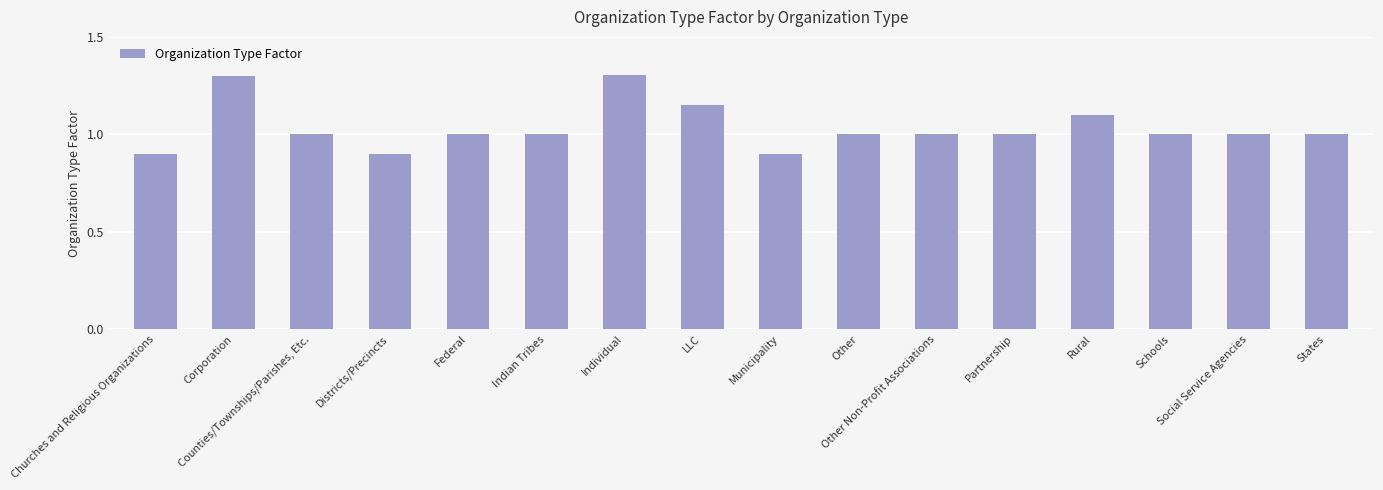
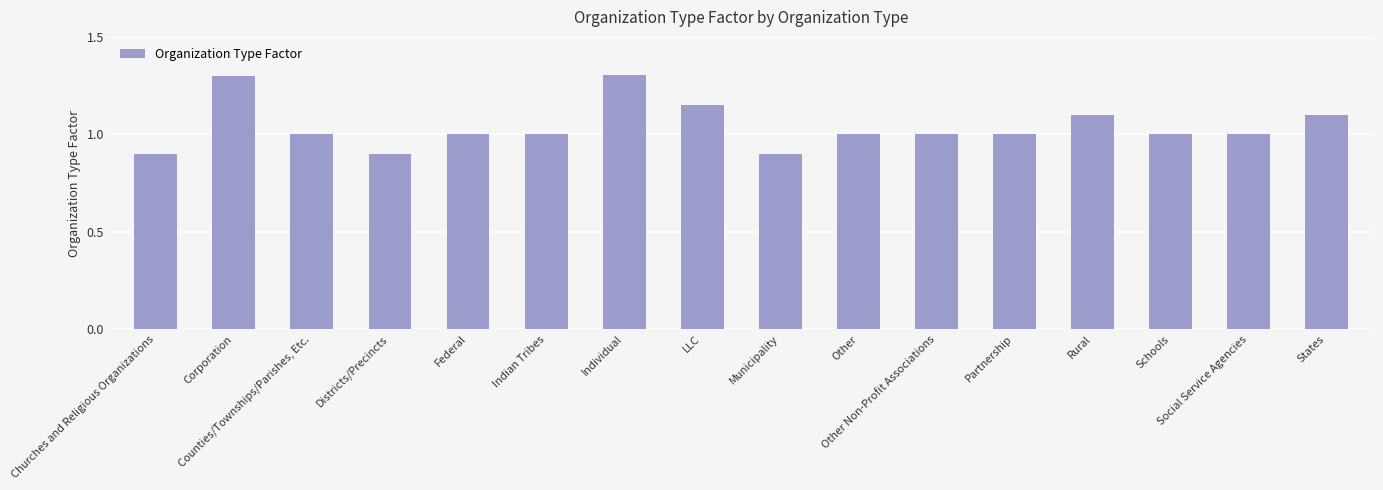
States: 1.0 -> 1.1
